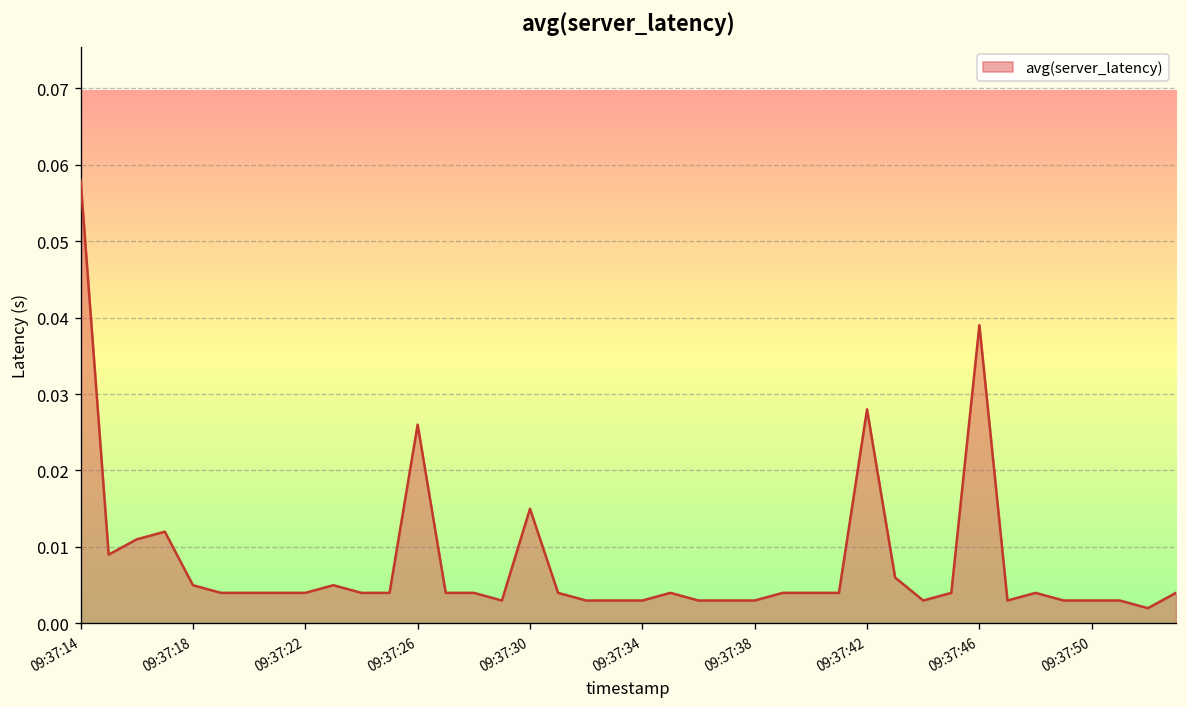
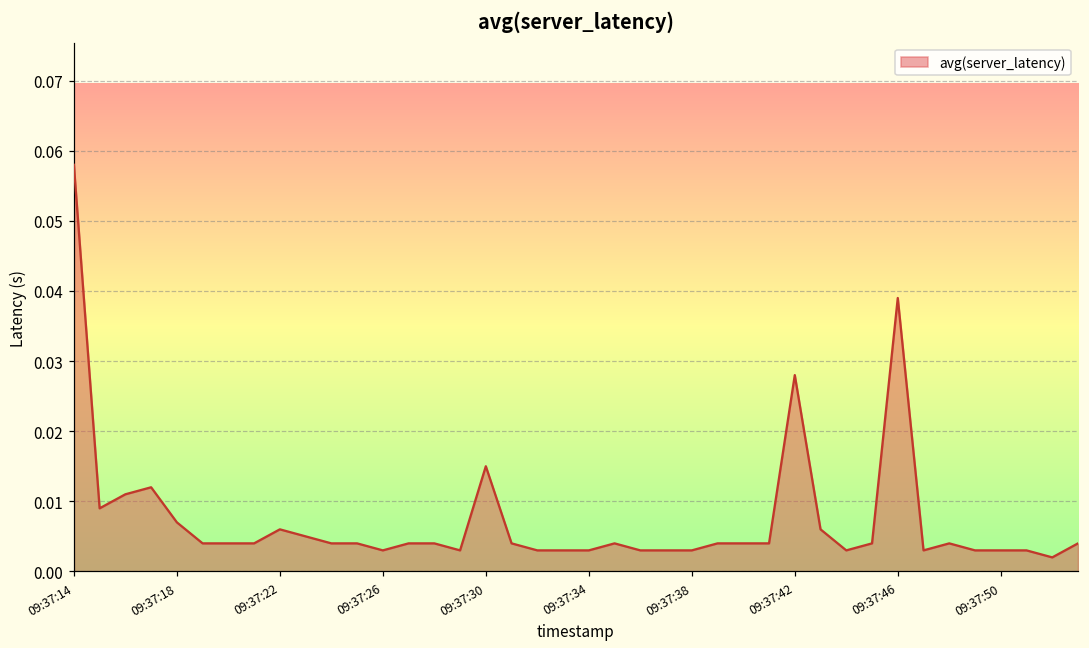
09:37:18: 0.005 -> 0.007
09:37:22: 0.004 -> 0.006
09:37:26: 0.026 -> 0.003
